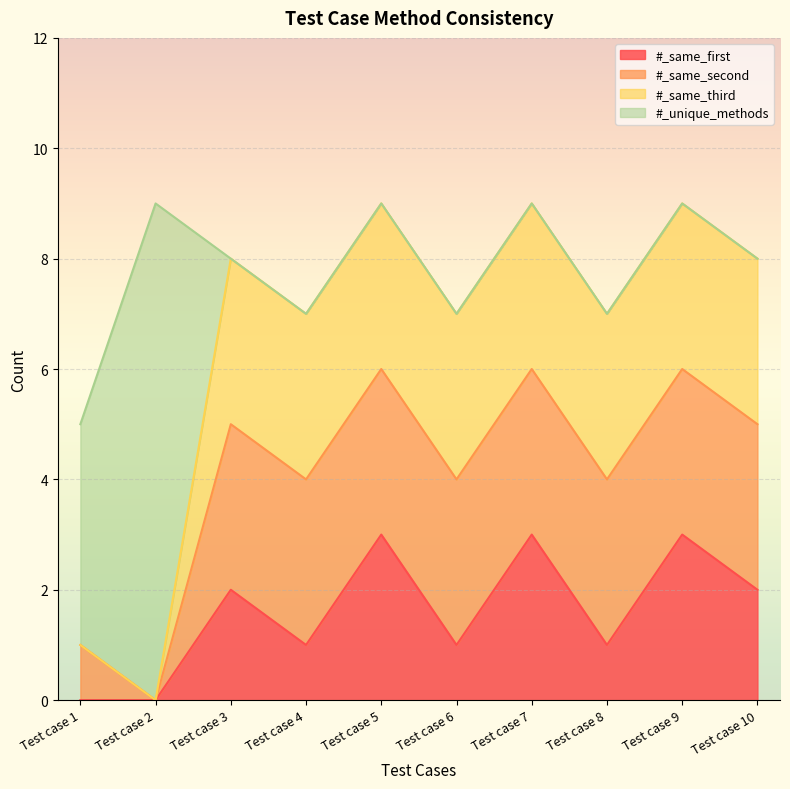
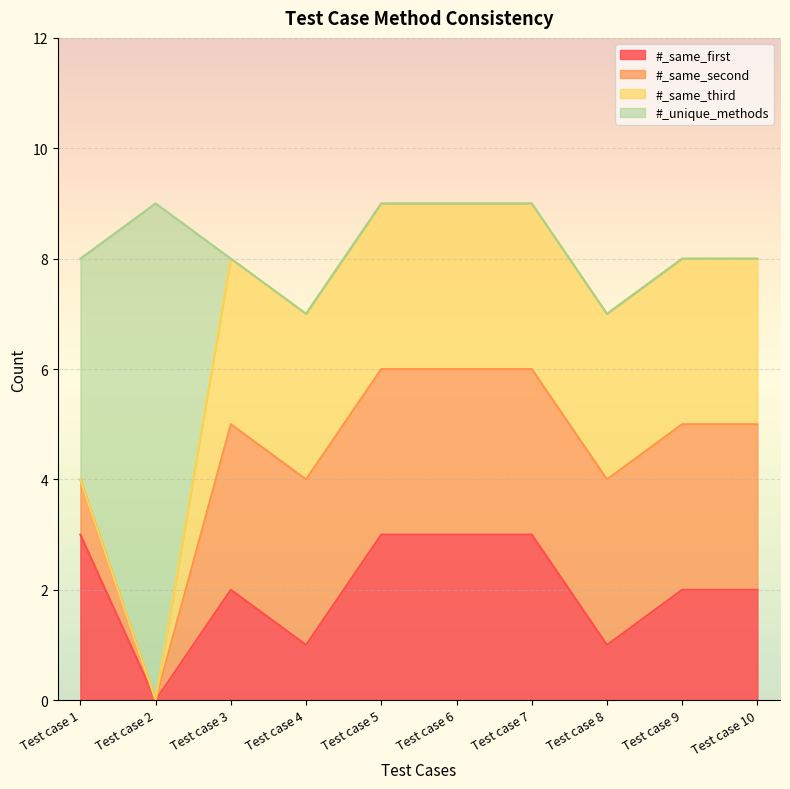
#_same_first, Test case 1: 0 -> 3
#_same_first, Test case 6: 1 -> 3
#_same_first, Test case 9: 3 -> 2
